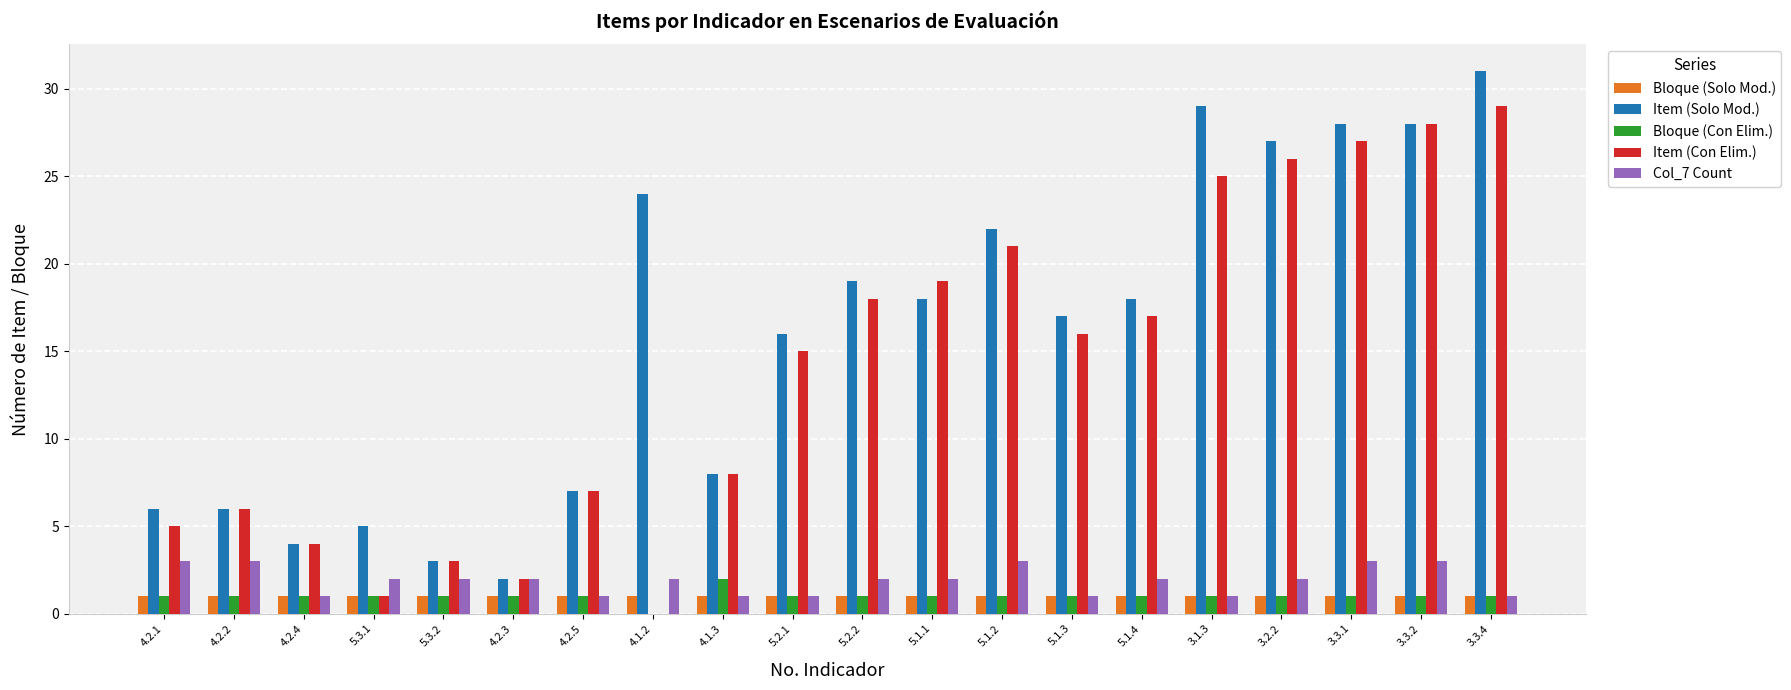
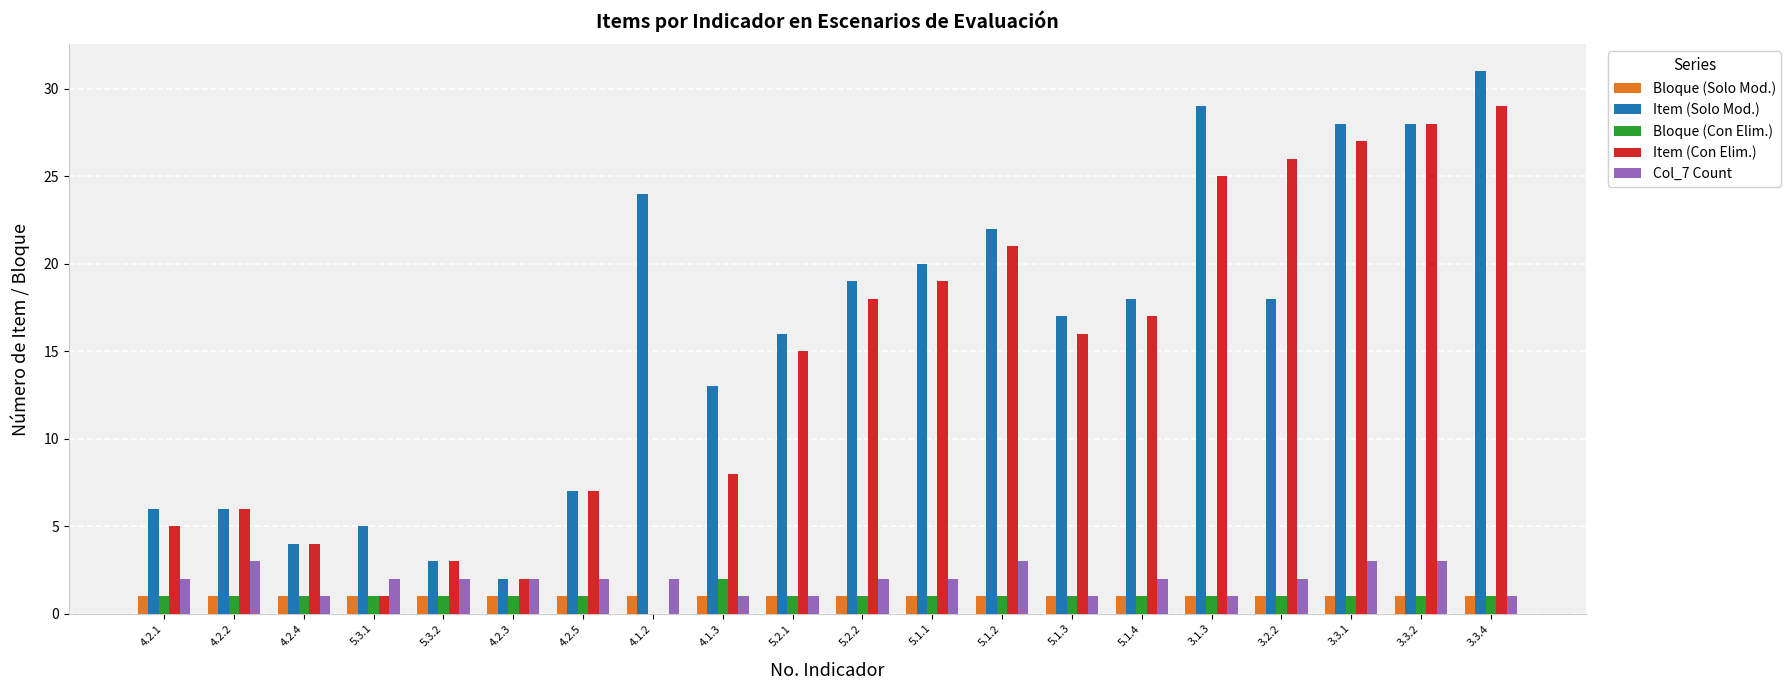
Col_7 Count, 4.2.1: 3 -> 2
Col_7 Count, 4.2.5: 1 -> 2
Item (Solo Mod.), 4.1.3: 8 -> 13
Item (Solo Mod.), 5.1.1: 18 -> 20
Item (Solo Mod.), 3.2.2: 27 -> 18
